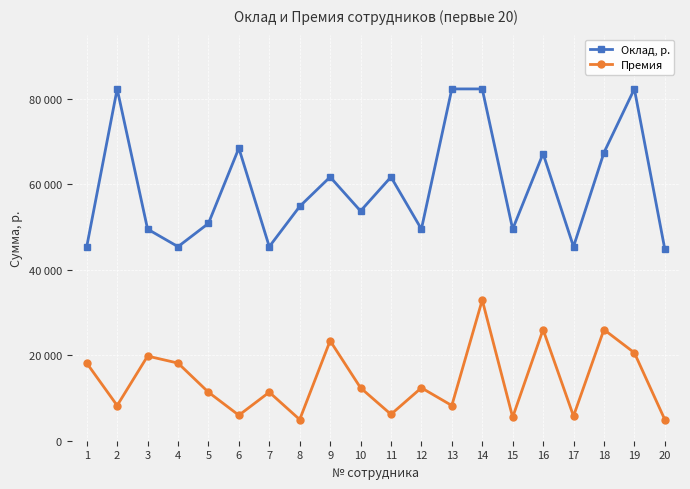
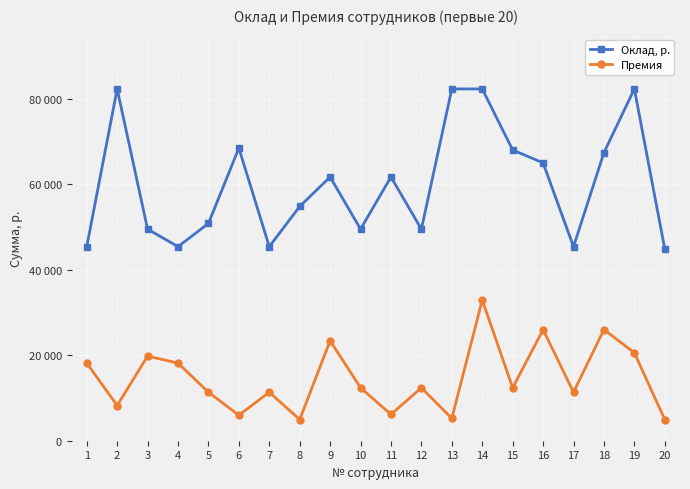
Оклад, р., 10: 54000 -> 50000
Премия, 13: 8000 -> 5000
Оклад, р., 15: 50000 -> 68000
Премия, 15: 5000 -> 12000
Оклад, р., 16: 67000 -> 65000
Премия, 17: 6000 -> 11000
